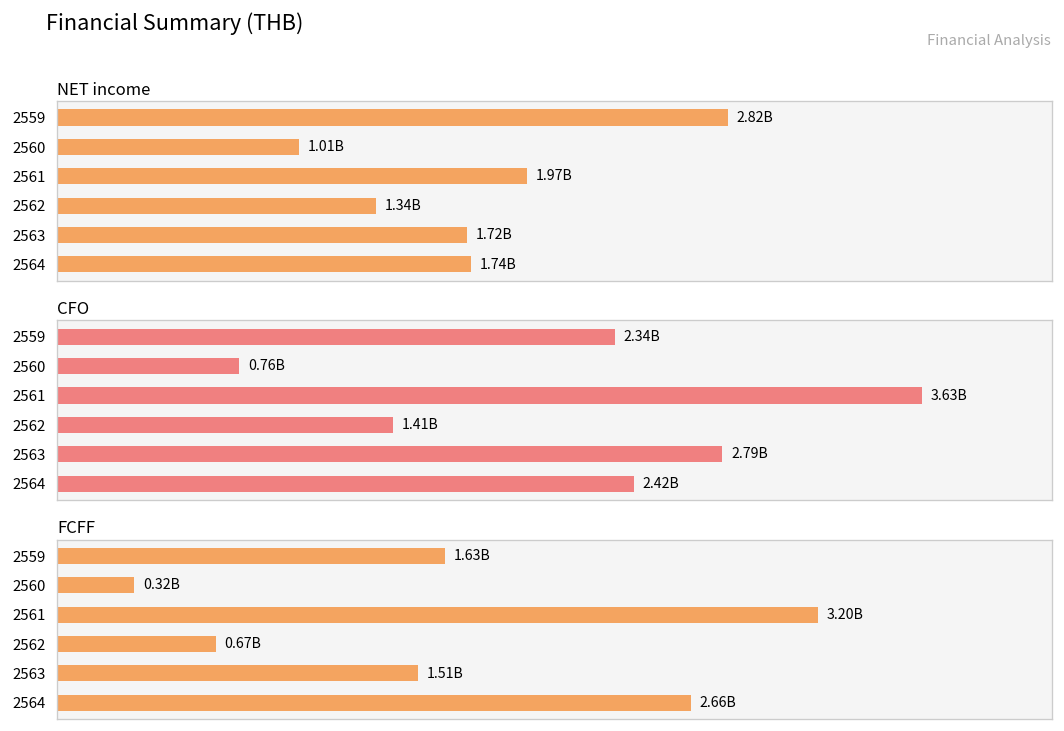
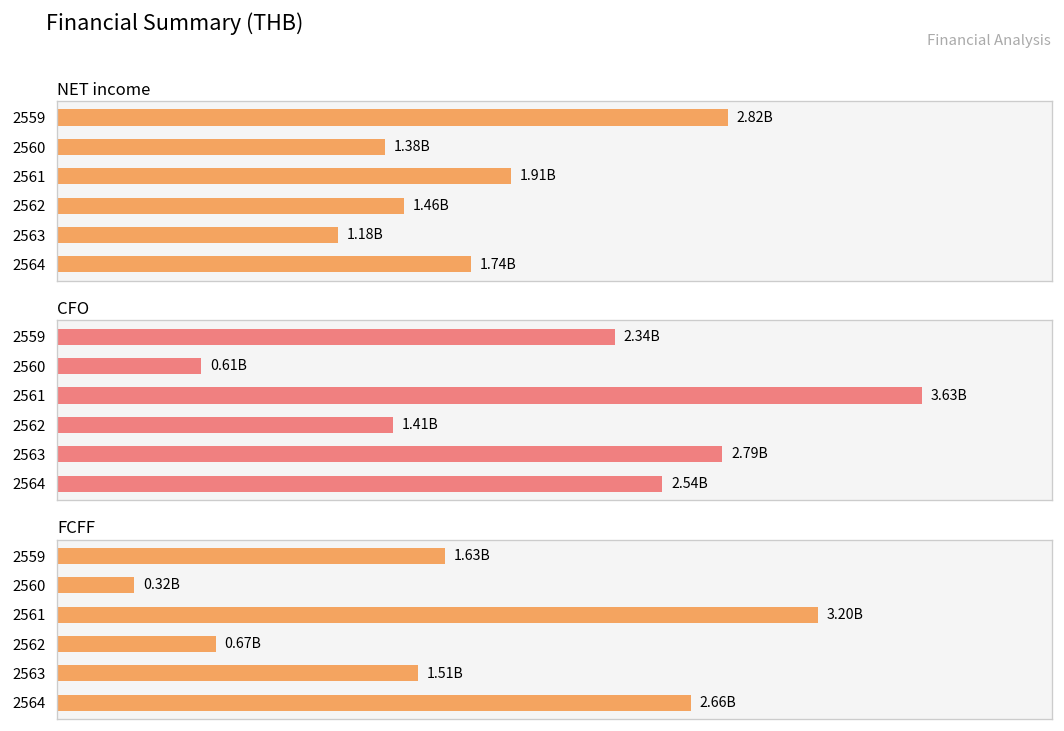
NET income, 2560: 1.01B -> 1.38B
NET income, 2561: 1.97B -> 1.91B
NET income, 2562: 1.34B -> 1.46B
NET income, 2563: 1.72B -> 1.18B
CFO, 2560: 0.76B -> 0.61B
CFO, 2564: 2.42B -> 2.54B
